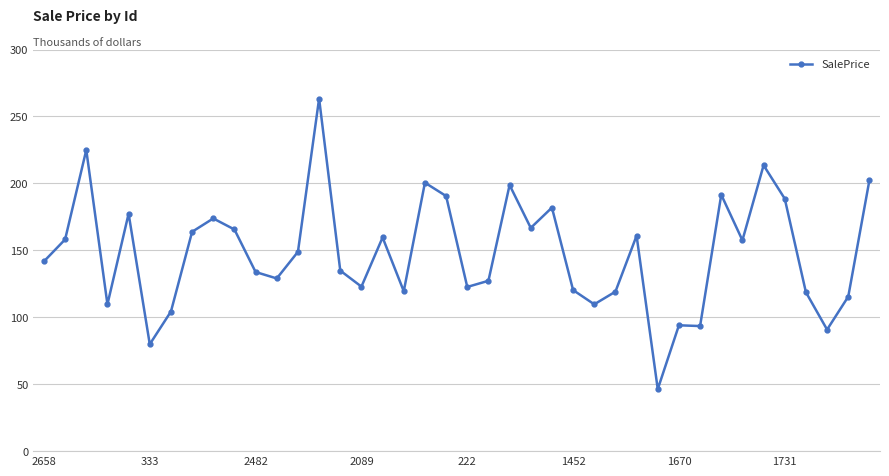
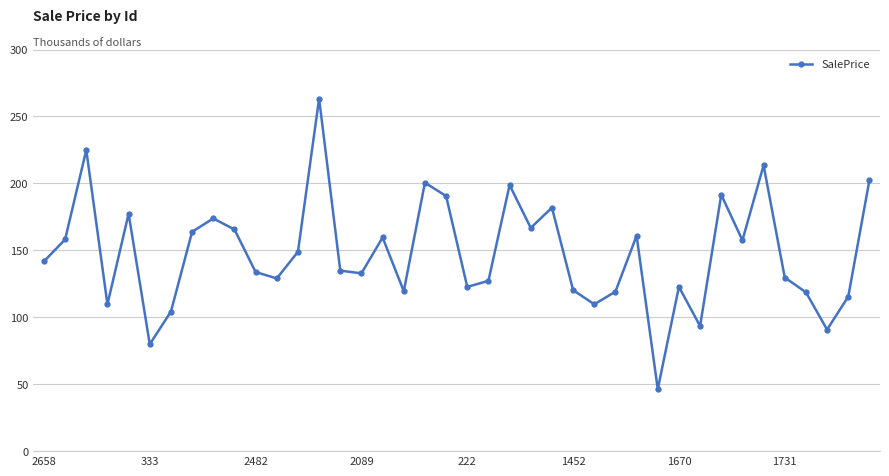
2089: 123 -> 133
1670: 94 -> 123
1731: 189 -> 130
